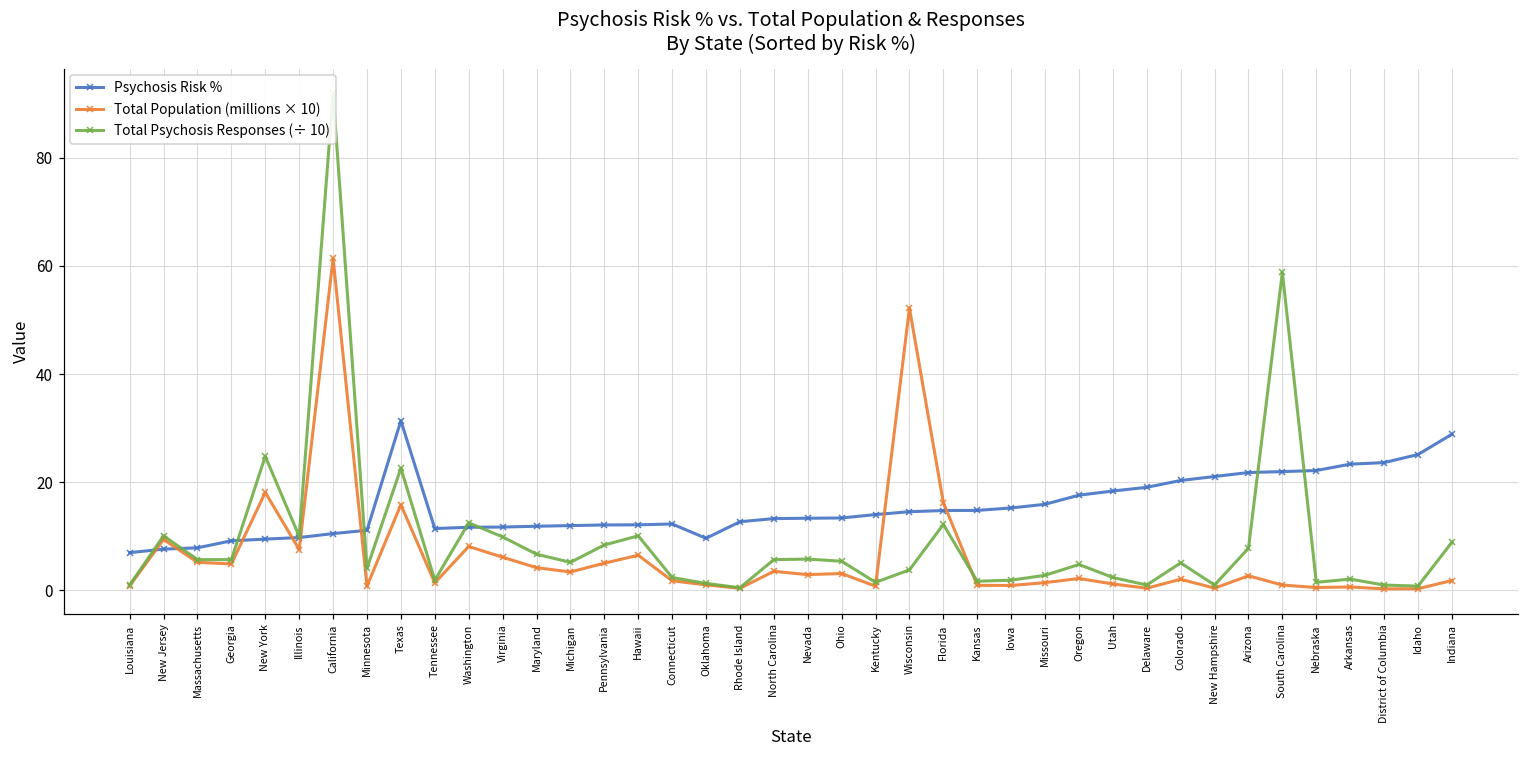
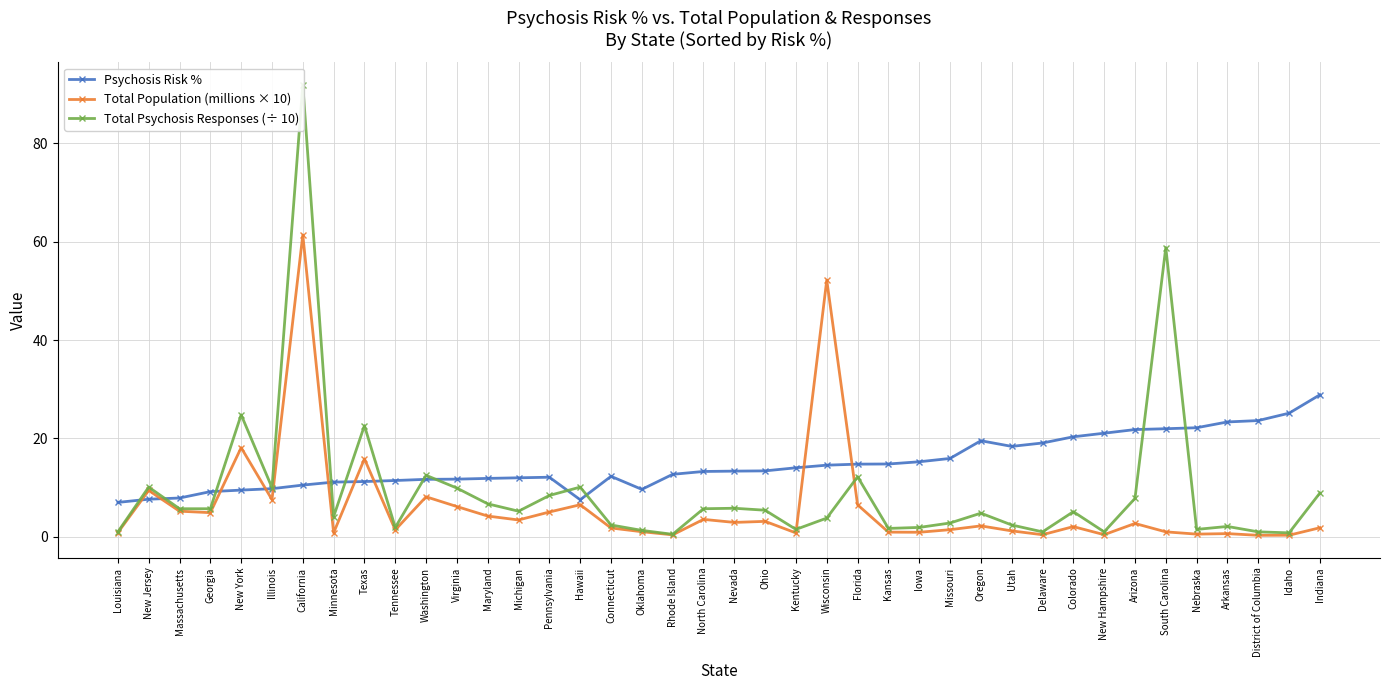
Psychosis Risk %, Texas: 31 -> 11
Psychosis Risk %, Hawaii: 12 -> 8
Total Population (millions × 10), Florida: 16 -> 7
Psychosis Risk %, Oregon: 18 -> 20
